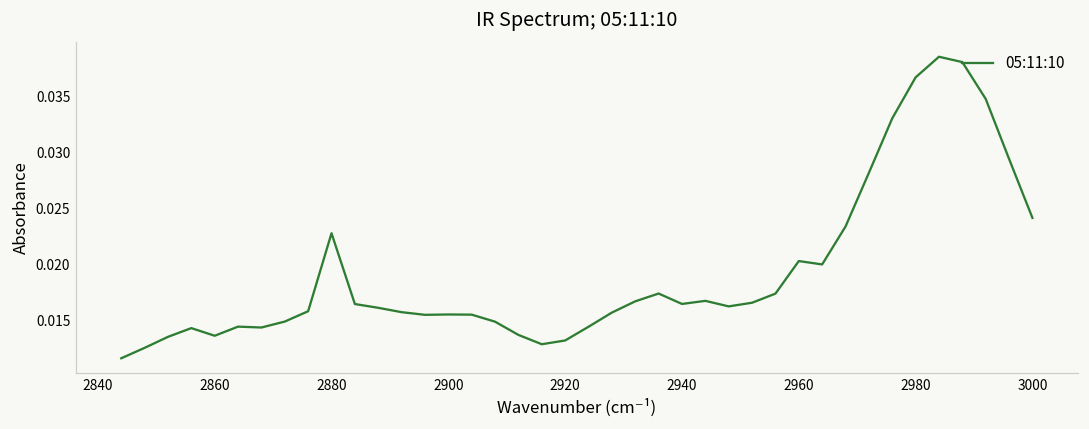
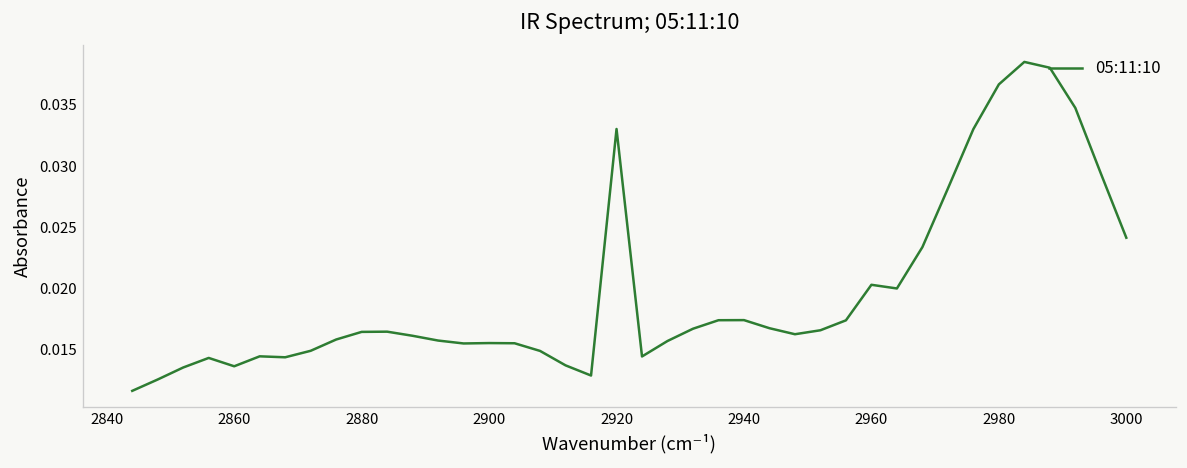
2880: 0.0228 -> 0.0164
2920: 0.0132 -> 0.0330
2940: 0.0165 -> 0.0174
